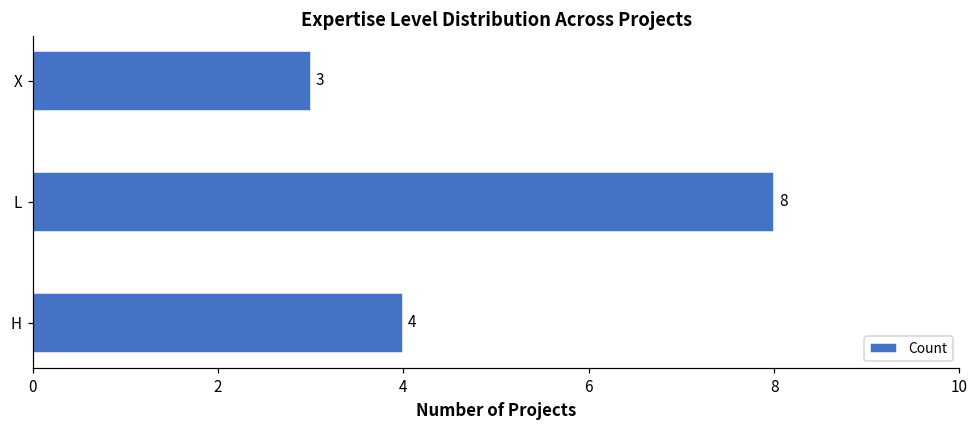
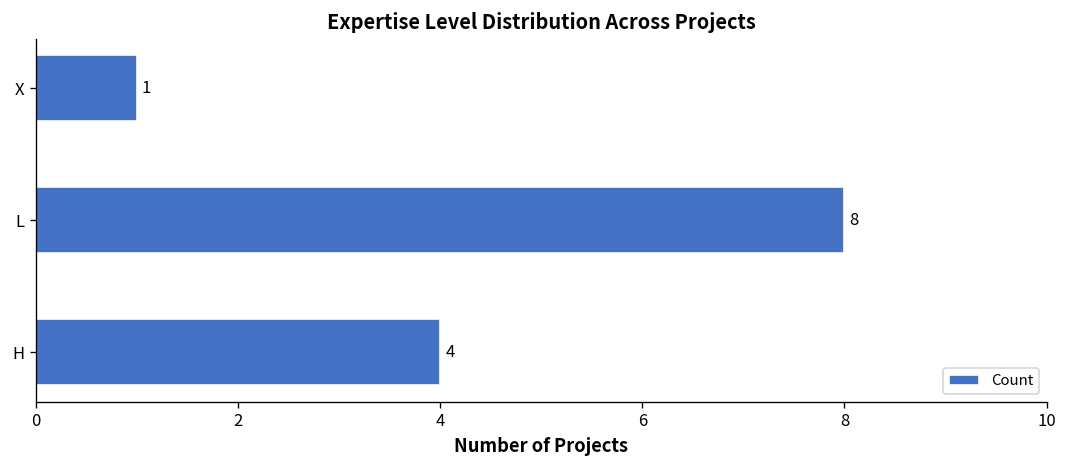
X: 3 -> 1
